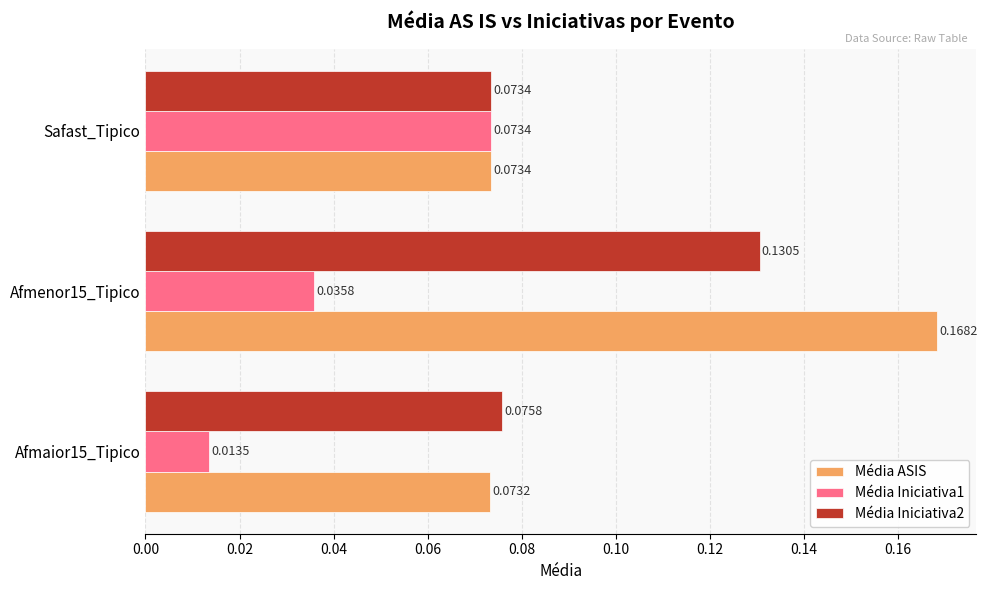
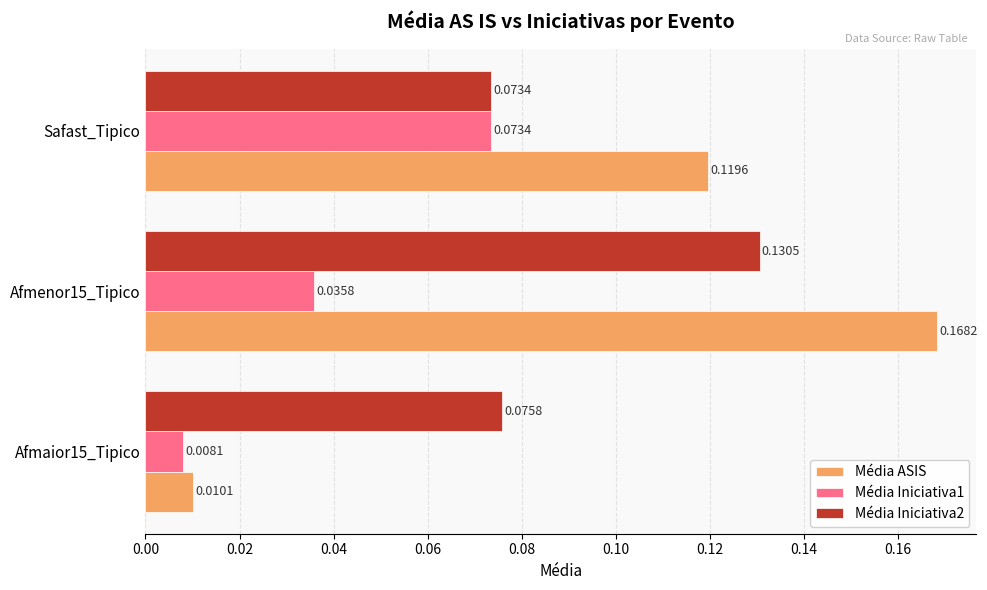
Média ASIS, Safast_Tipico: 0.0734 -> 0.1196
Média Iniciativa1, Afmaior15_Tipico: 0.0135 -> 0.0081
Média ASIS, Afmaior15_Tipico: 0.0732 -> 0.0101
